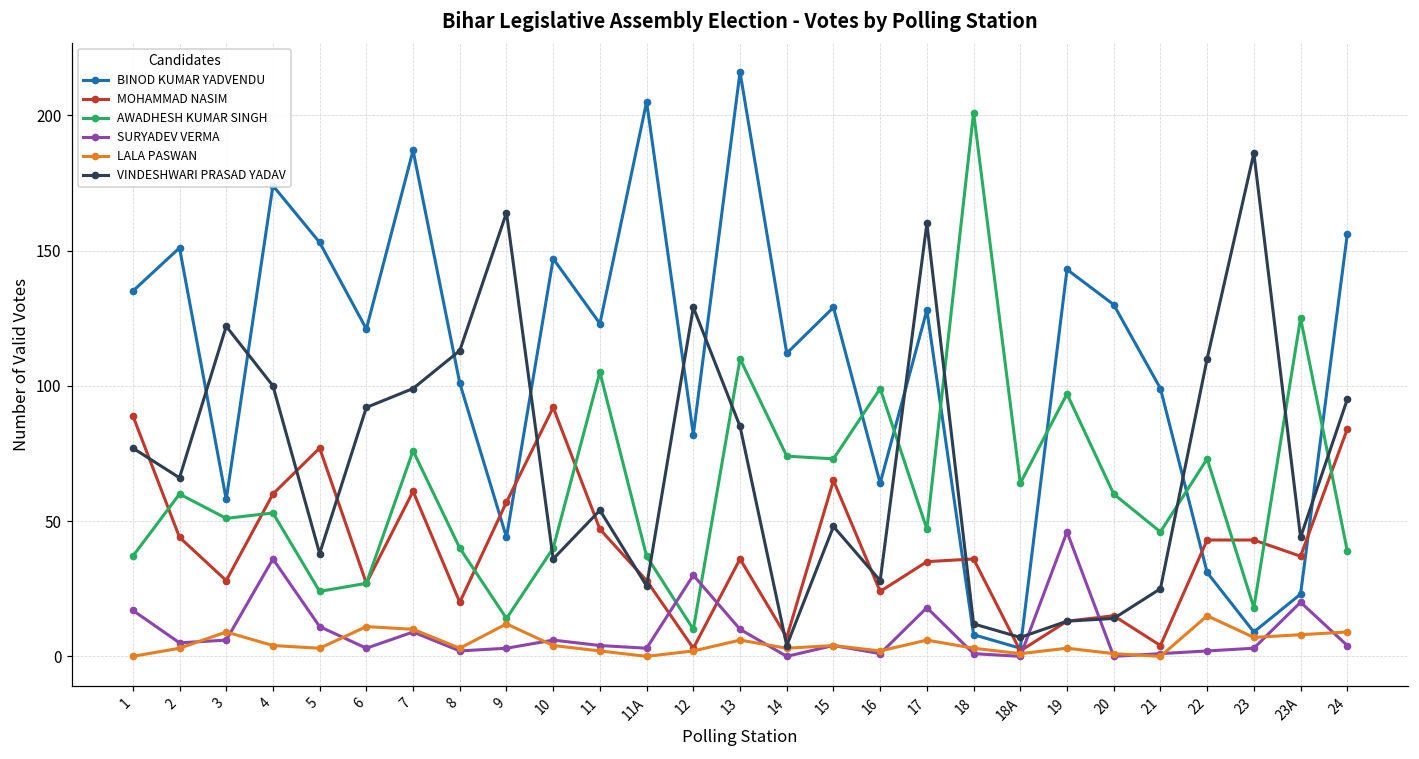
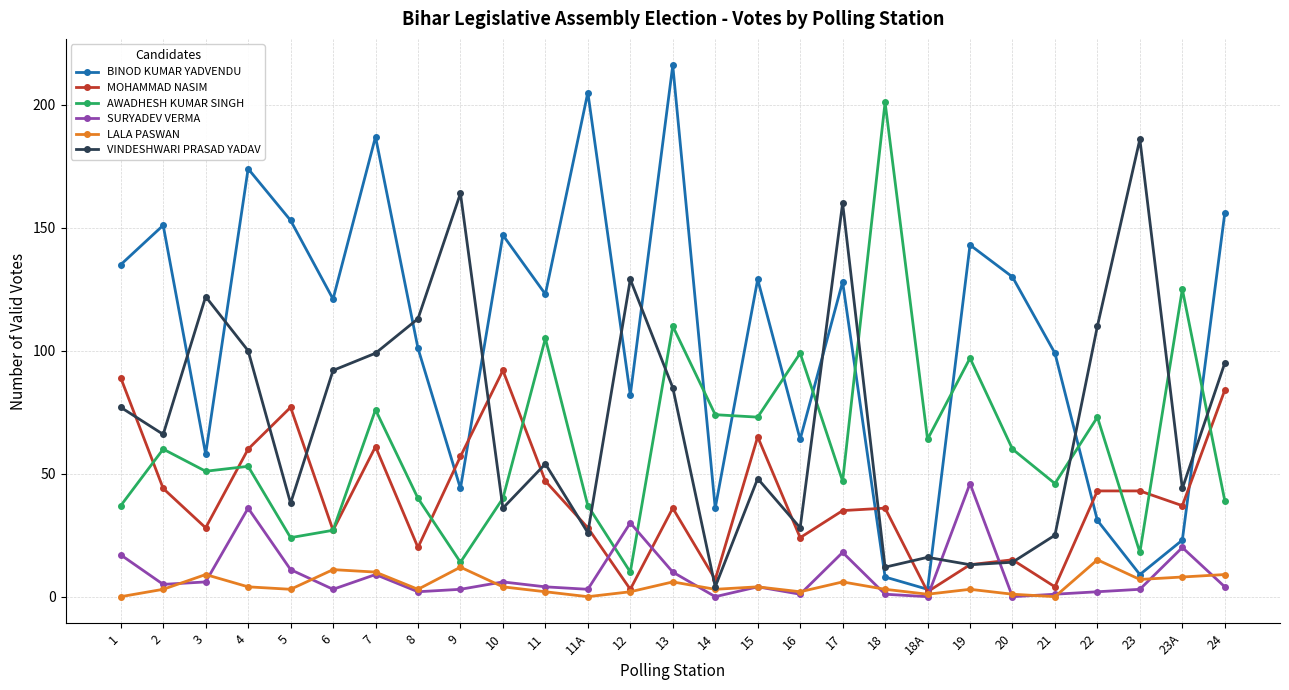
BINOD KUMAR YADVENDU, 14: 112 -> 36
VINDESHWARI PRASAD YADAV, 18A: 7 -> 16
